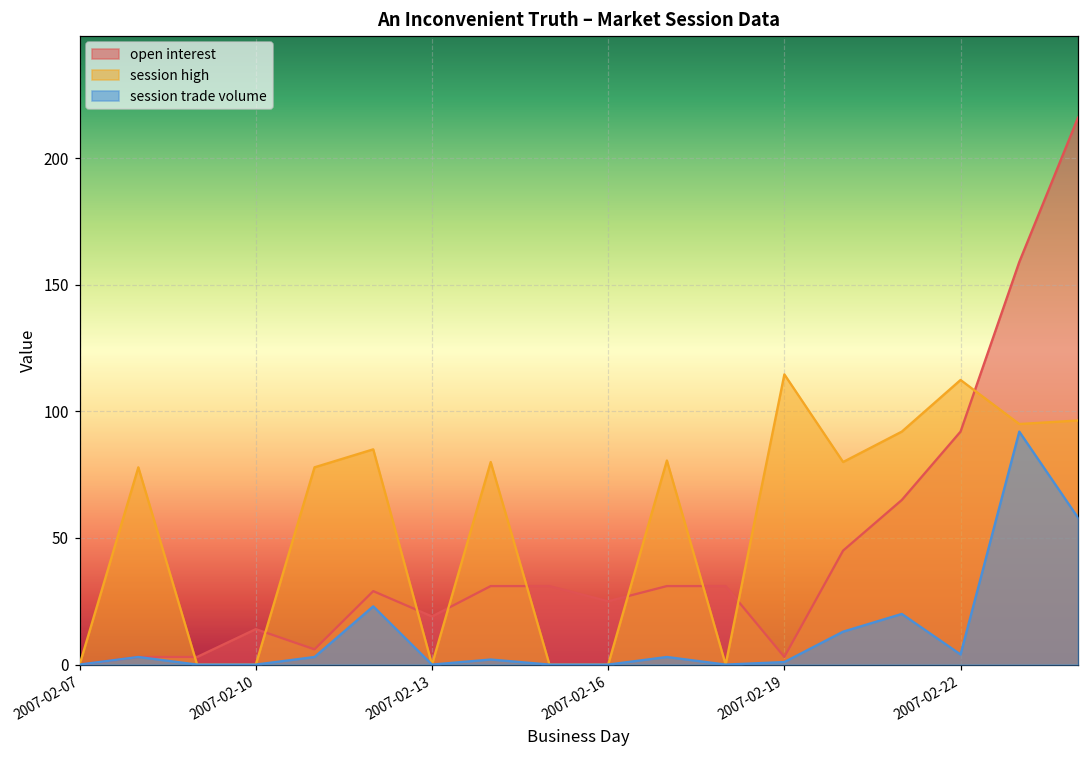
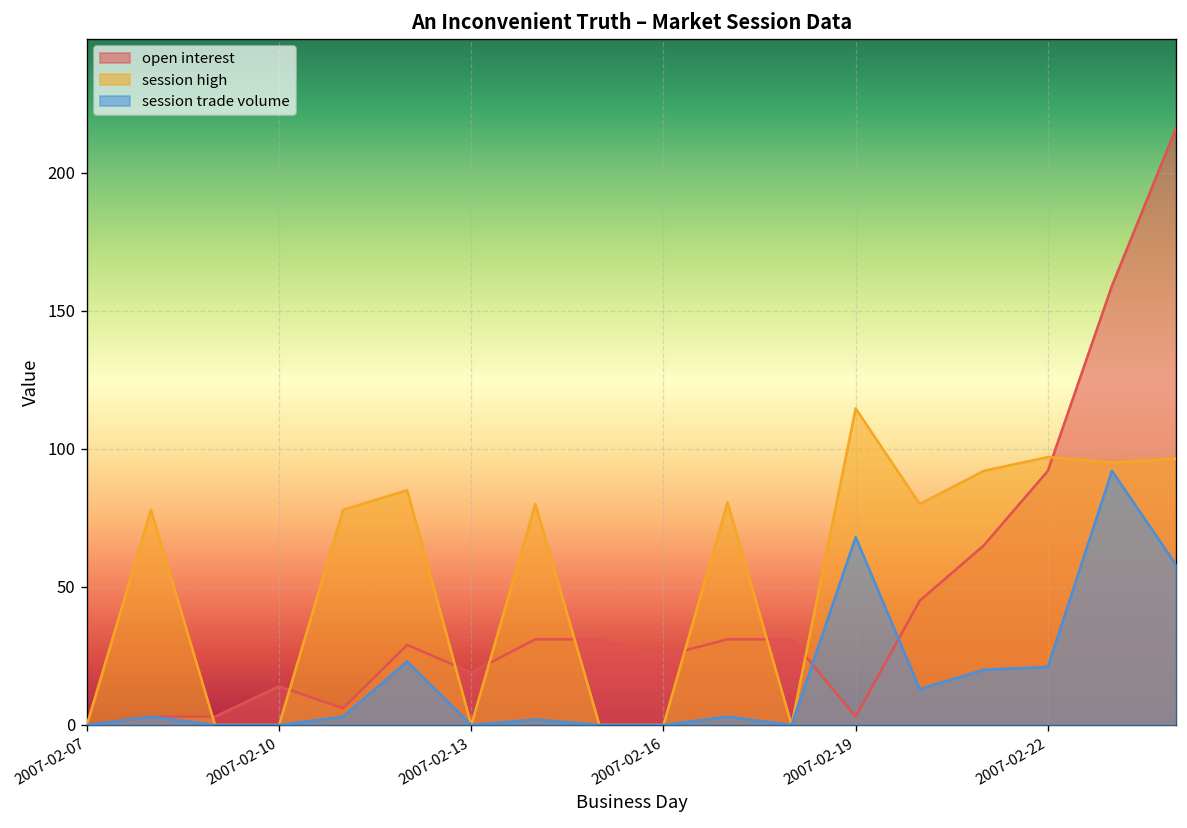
session trade volume, 2007-02-19: 1 -> 68
session high, 2007-02-22: 112 -> 97
session trade volume, 2007-02-22: 4 -> 21
